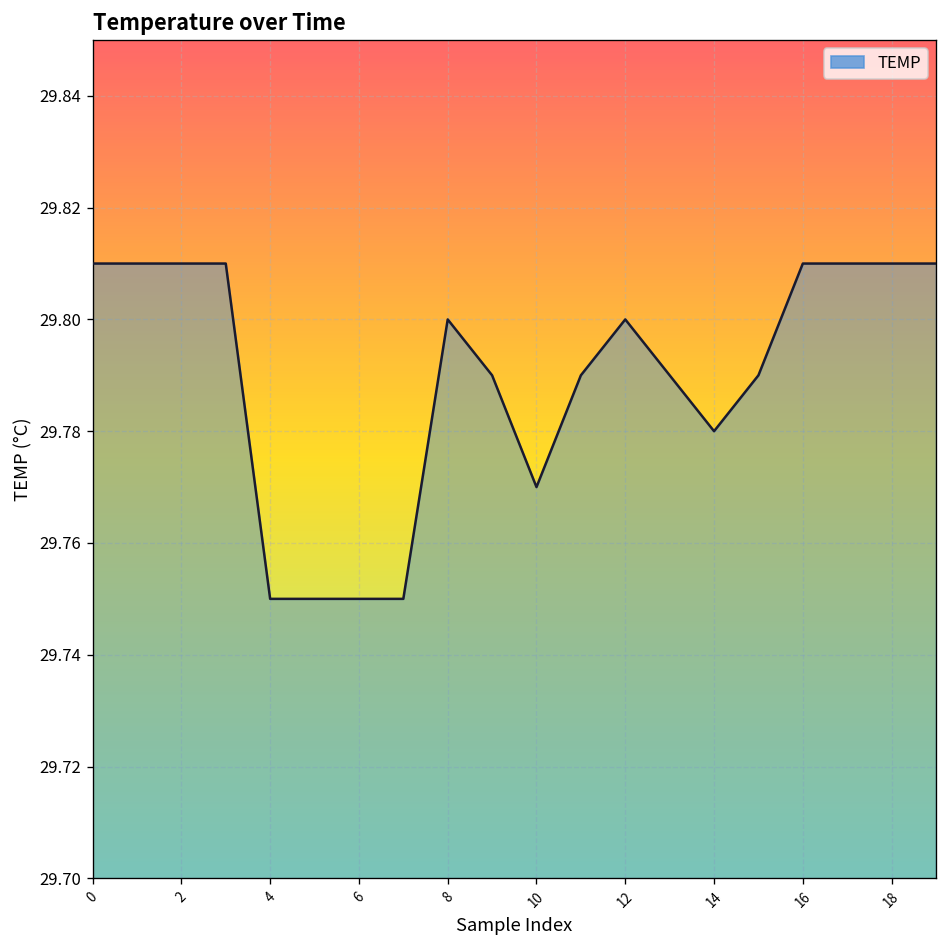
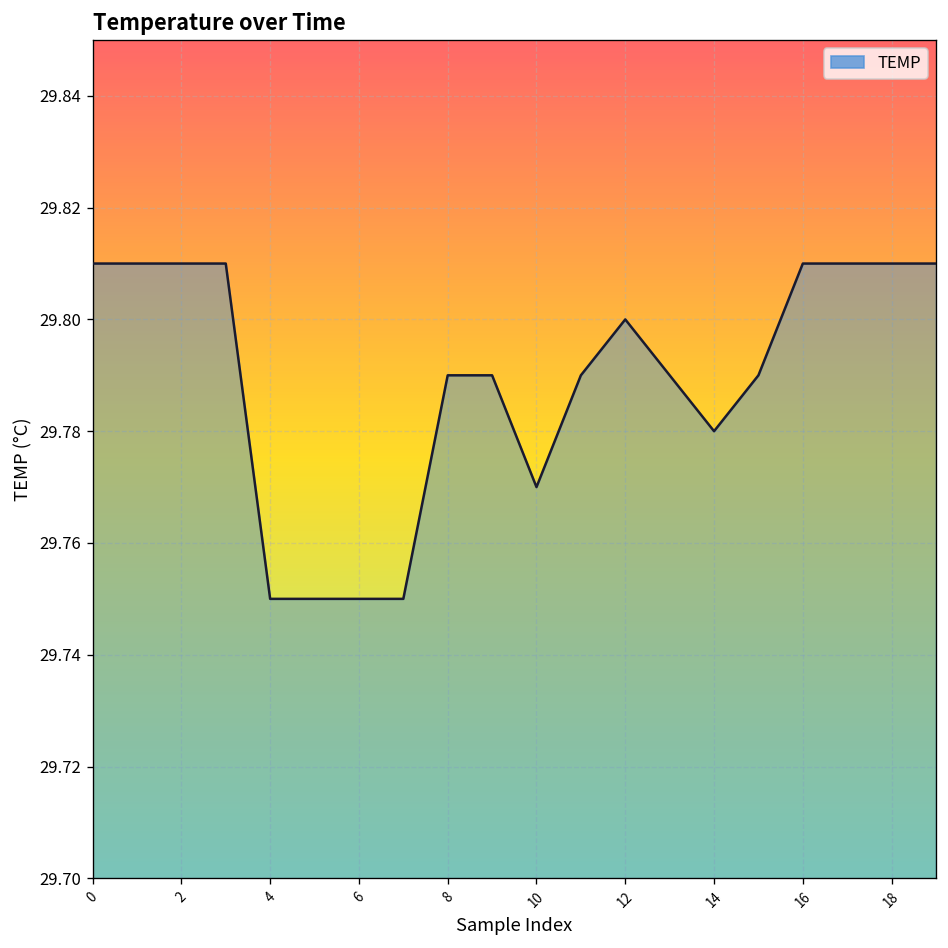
8: 29.80 -> 29.79
